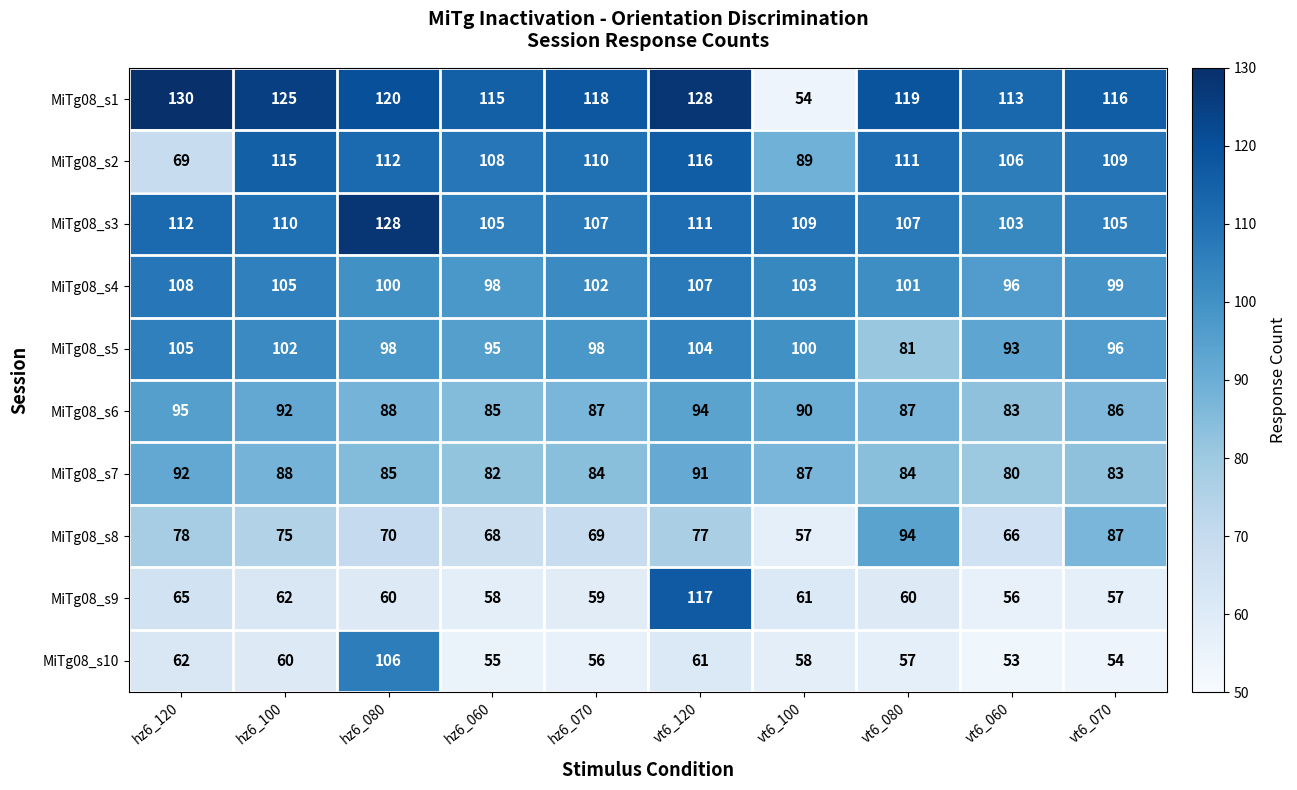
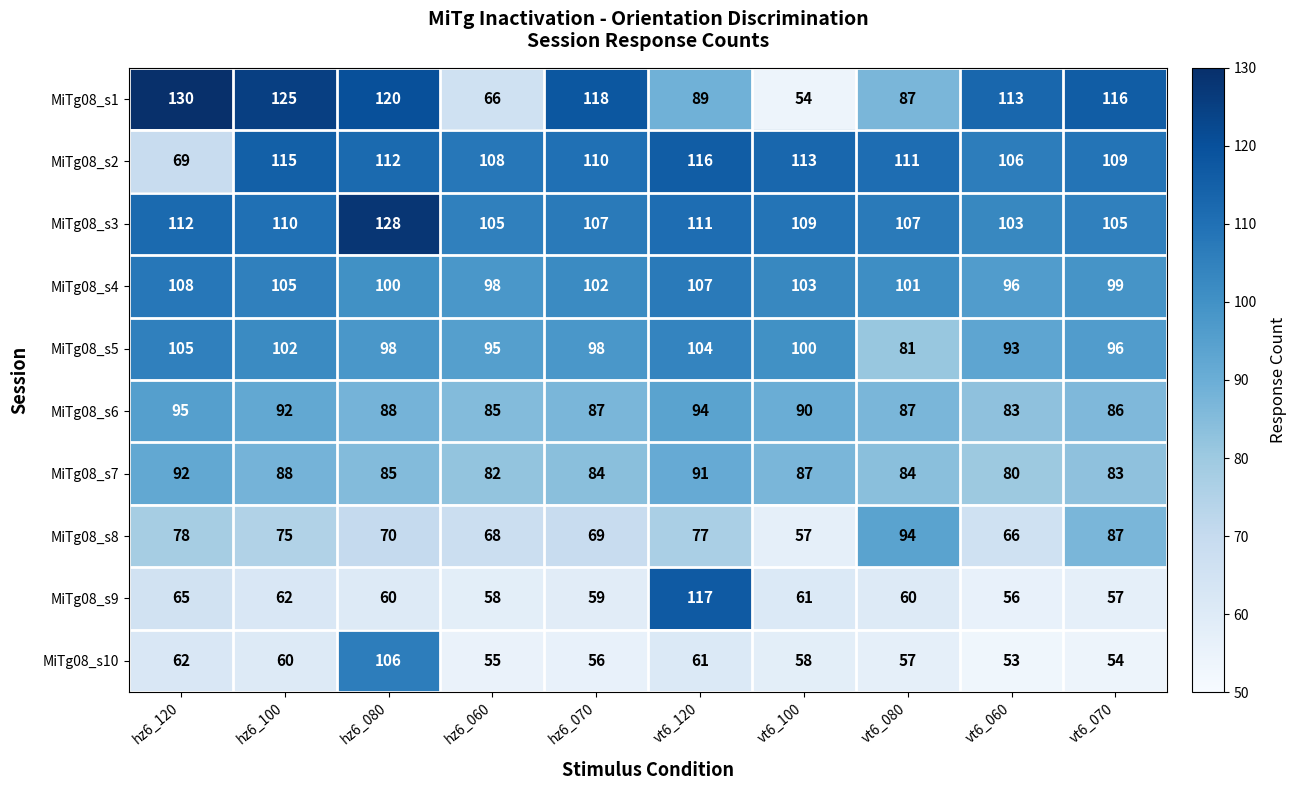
MiTg08_s1, hz6_060: 115 -> 66
MiTg08_s1, vt6_120: 128 -> 89
MiTg08_s1, vt6_080: 119 -> 87
MiTg08_s2, vt6_100: 89 -> 113
